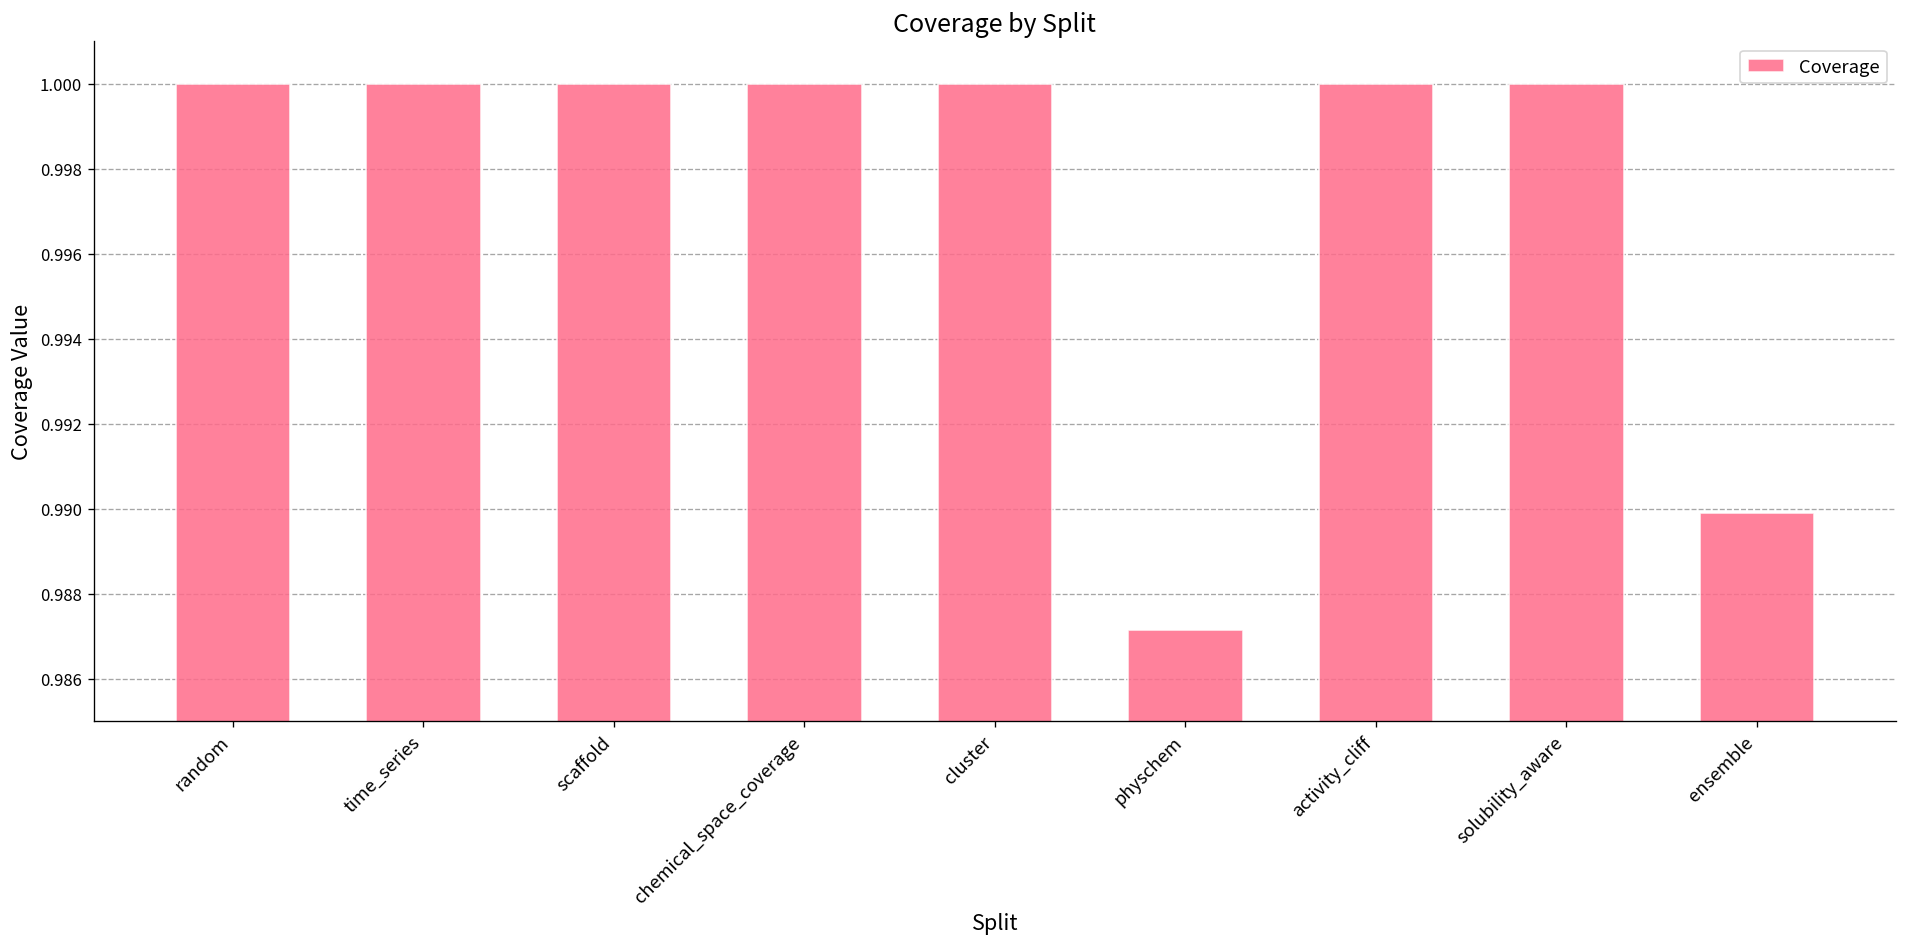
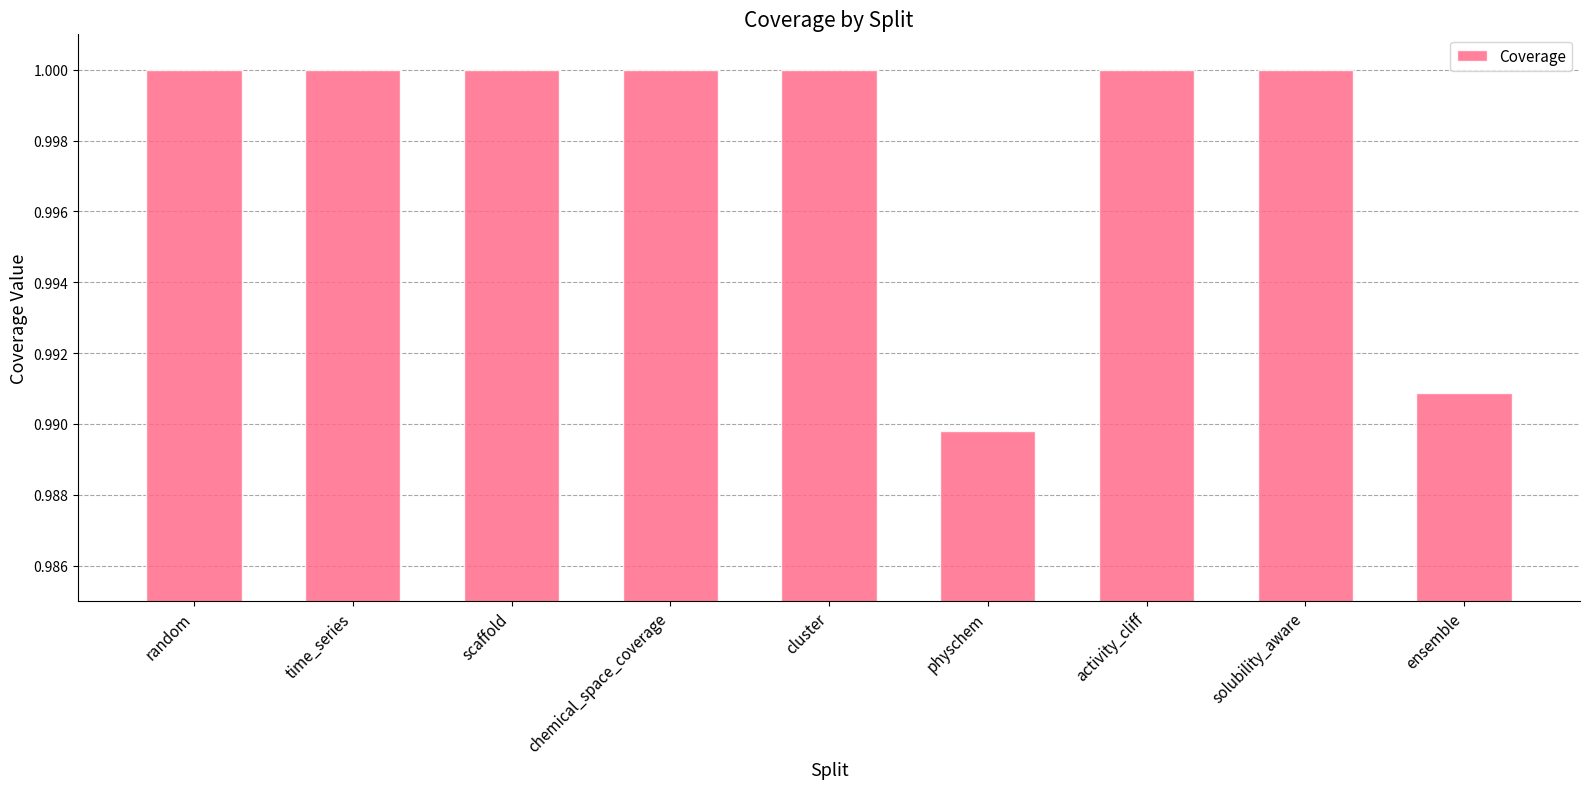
physchem: 0.9871 -> 0.9898
ensemble: 0.9899 -> 0.9909
